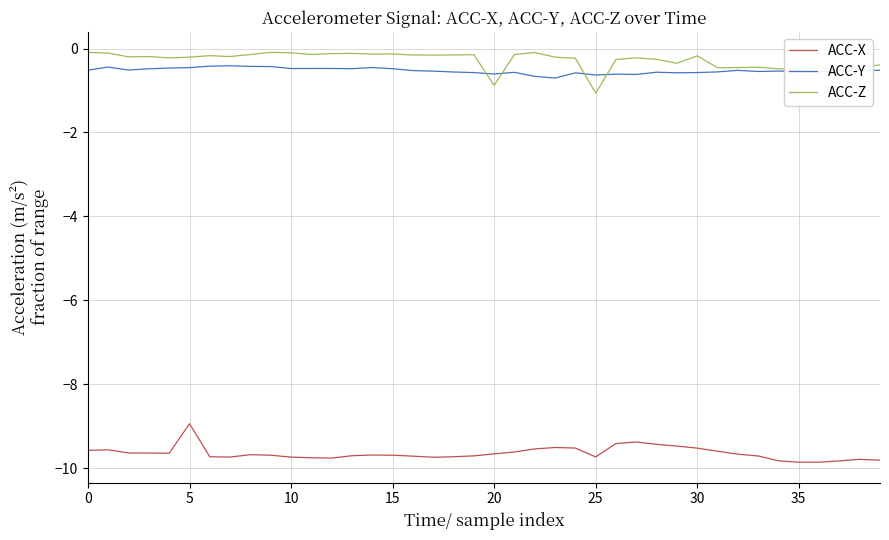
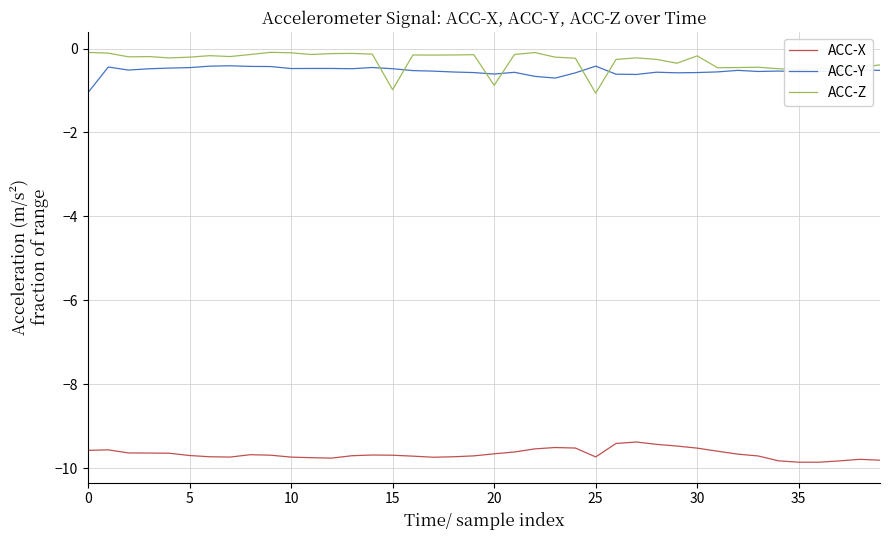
ACC-Y, 0: -0.5 -> -1.1
ACC-X, 5: -8.9 -> -9.7
ACC-Z, 15: -0.1 -> -1.0
ACC-Y, 25: -0.6 -> -0.4
